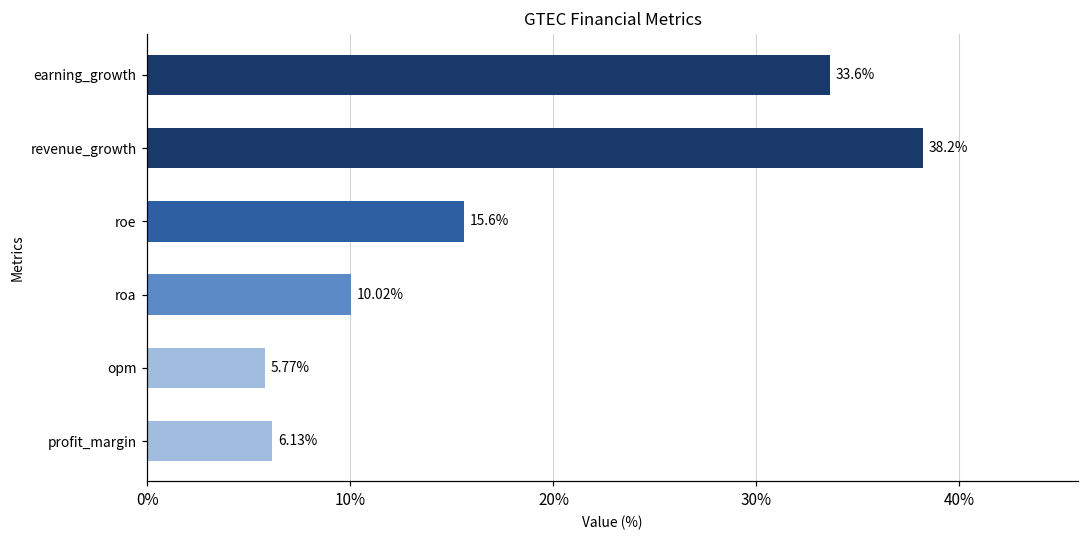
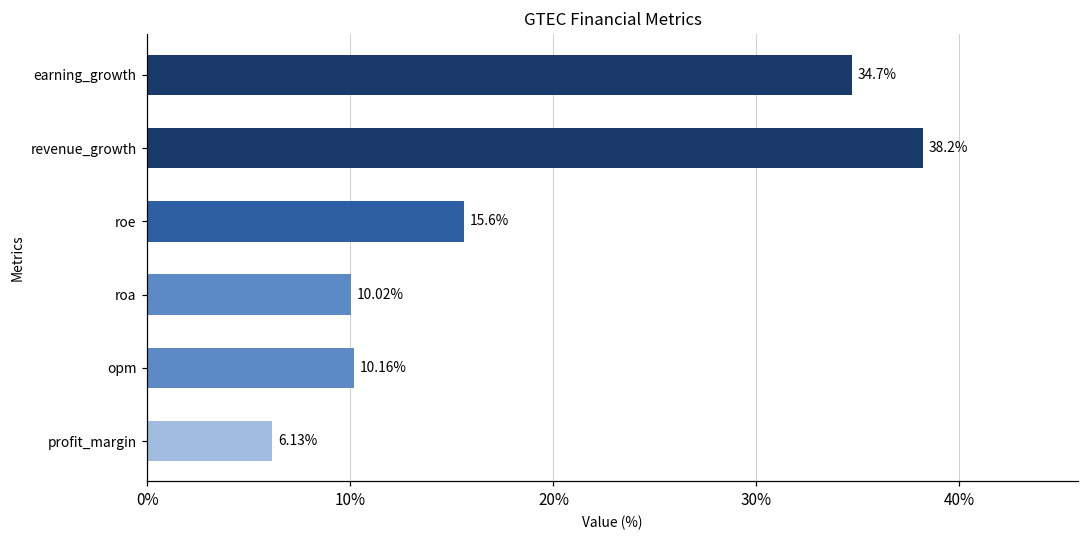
earning_growth: 33.6% -> 34.7%
opm: 5.77% -> 10.16%
